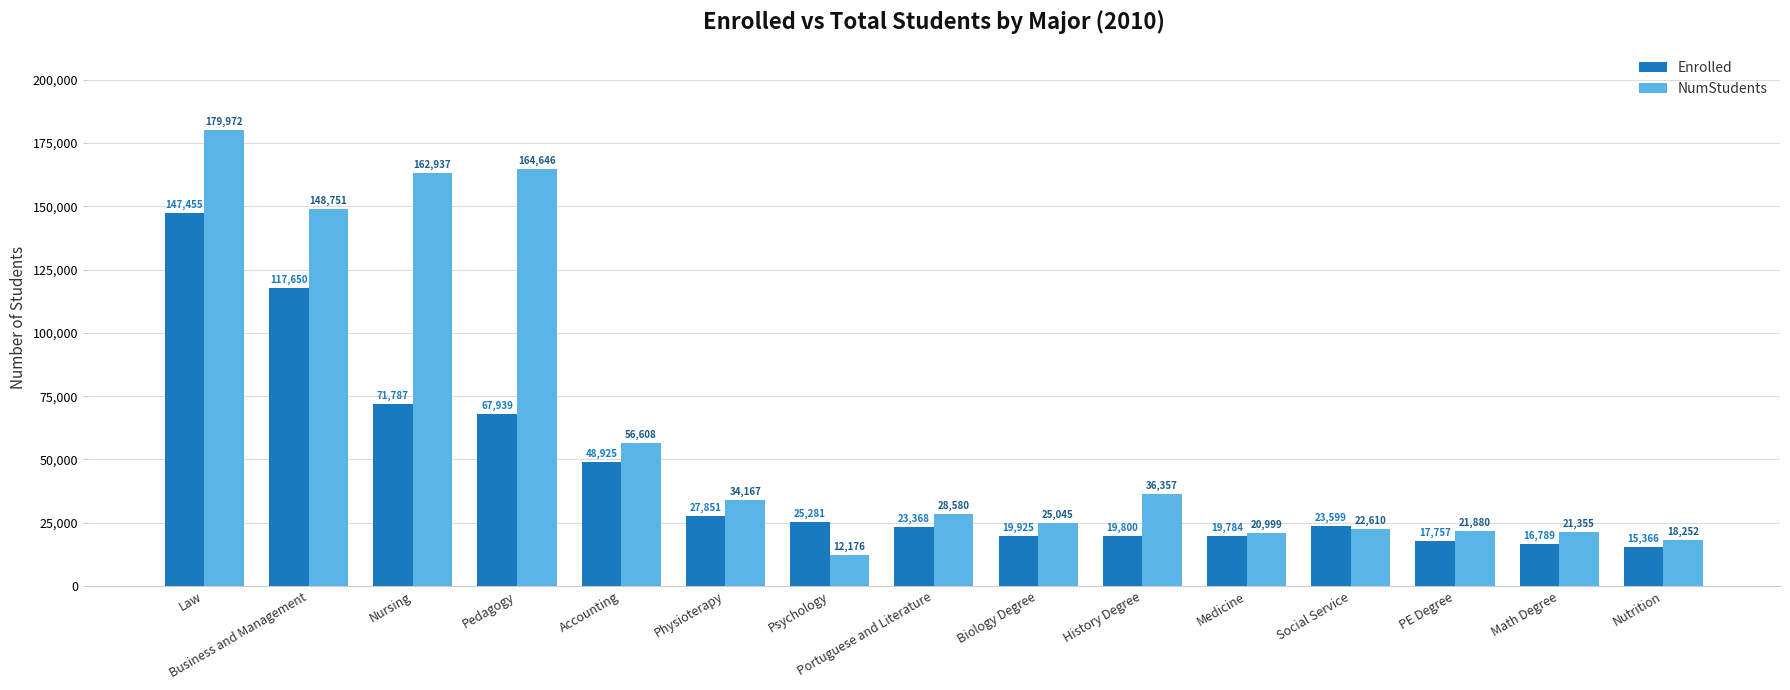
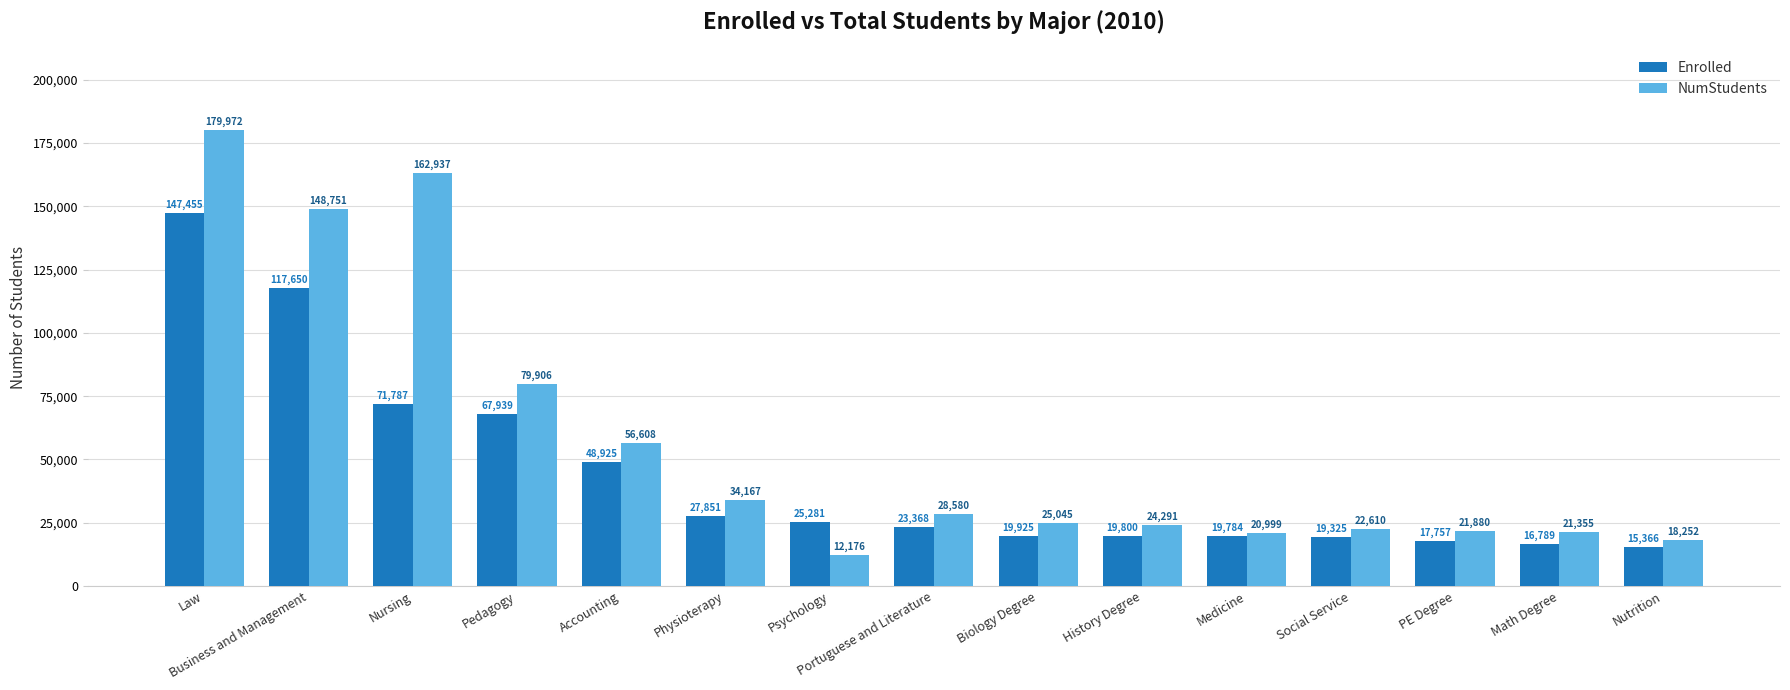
NumStudents, Pedagogy: 164,646 -> 79,906
NumStudents, History Degree: 36,357 -> 24,291
Enrolled, Social Service: 23,599 -> 19,325
